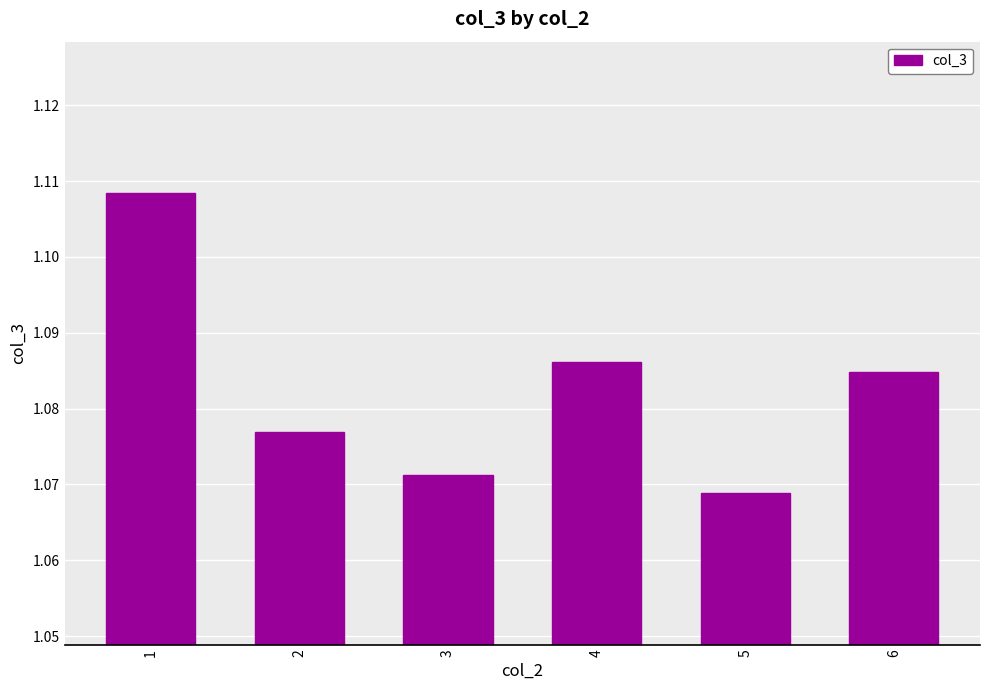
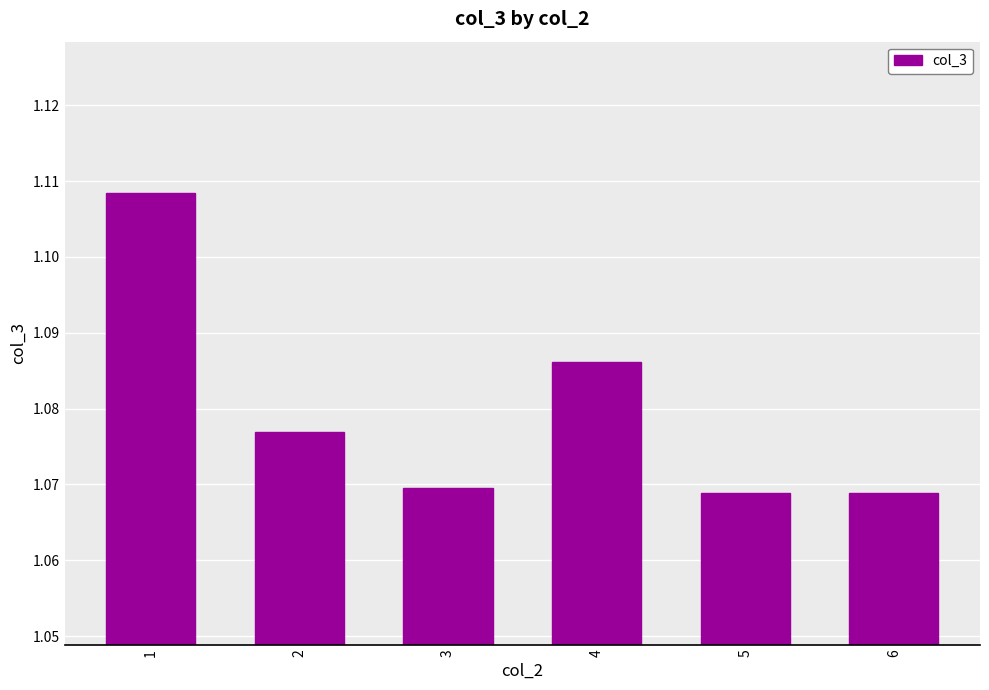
3: 1.071 -> 1.070
6: 1.085 -> 1.069
